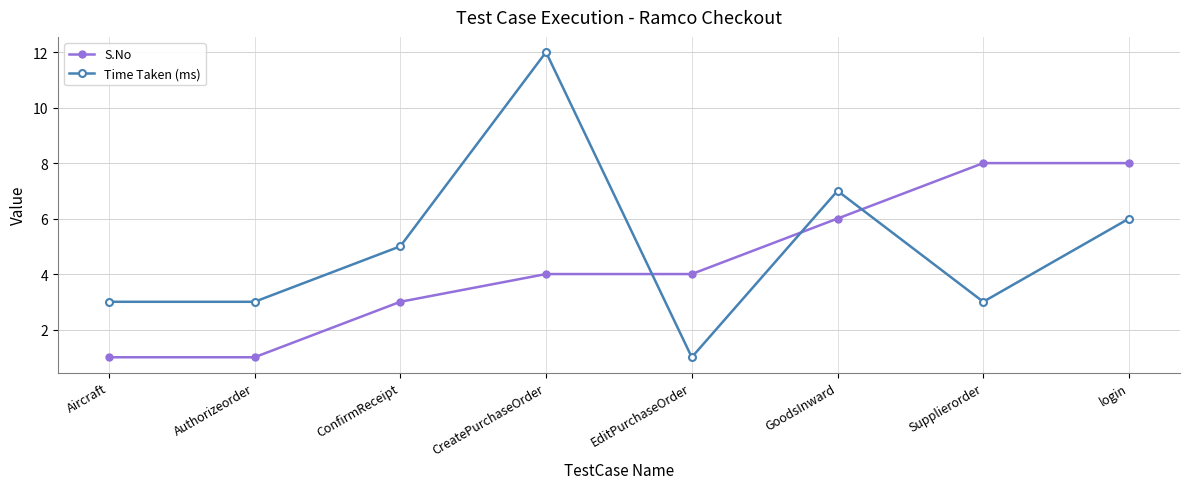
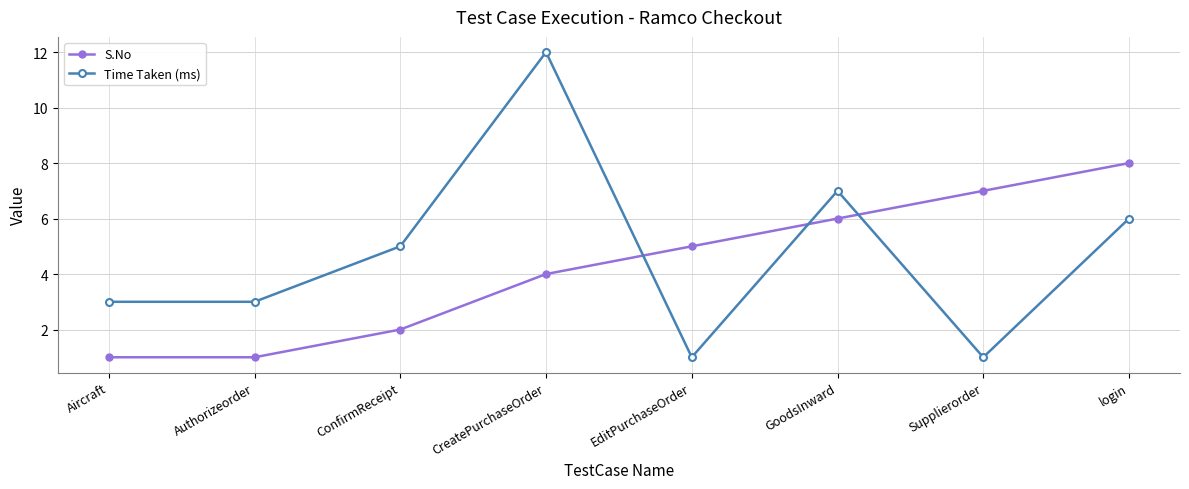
S.No, ConfirmReceipt: 3 -> 2
S.No, EditPurchaseOrder: 4 -> 5
S.No, Supplierorder: 8 -> 7
Time Taken (ms), Supplierorder: 3 -> 1
